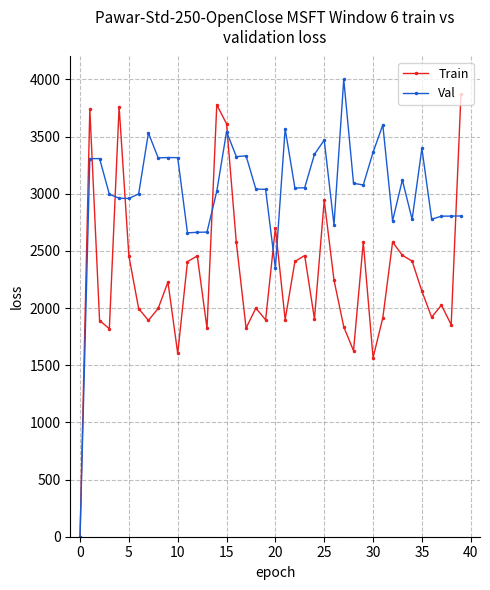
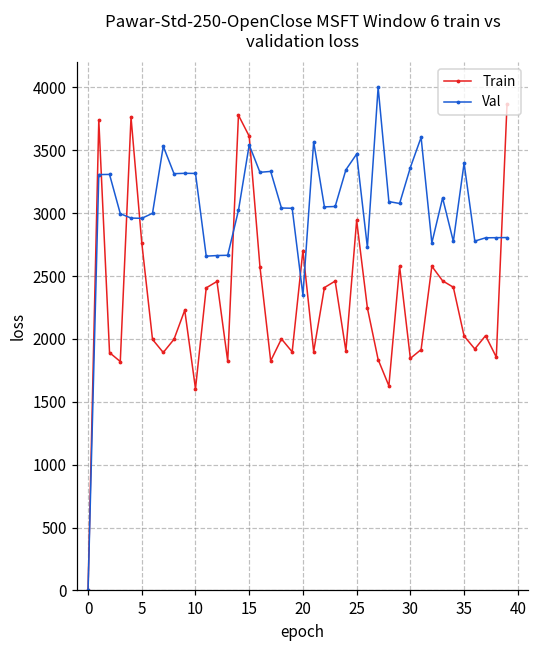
Train, 5: 2460 -> 2770
Train, 30: 1570 -> 1850
Train, 35: 2150 -> 2020
